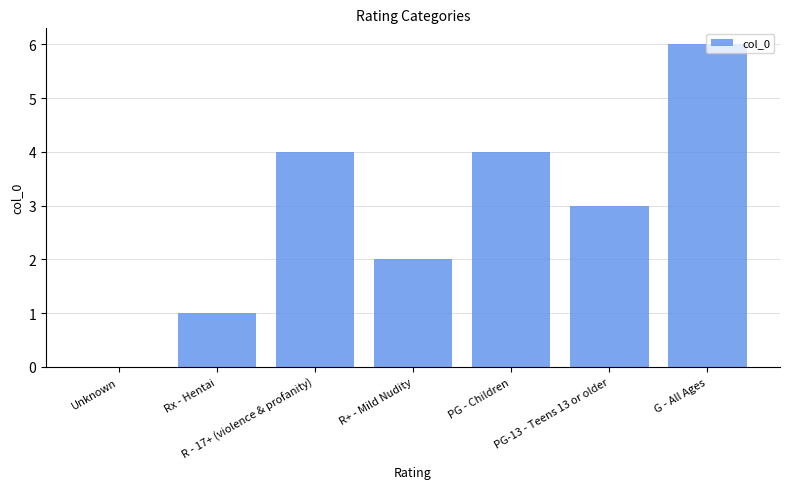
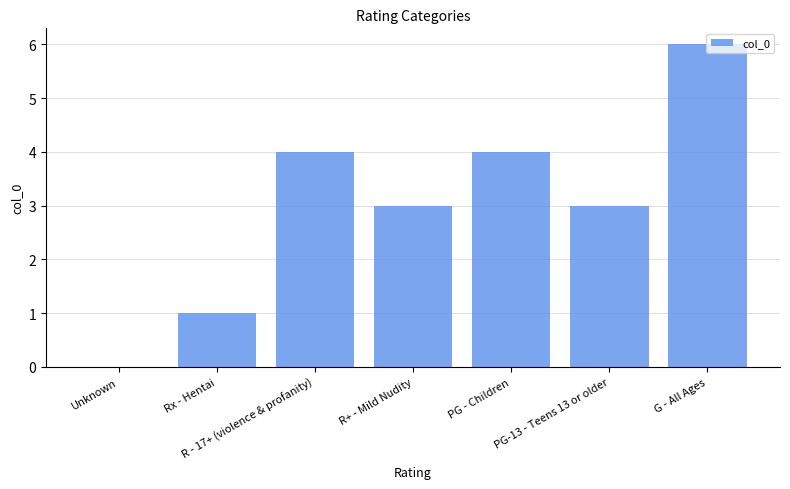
R+ - Mild Nudity: 2 -> 3
